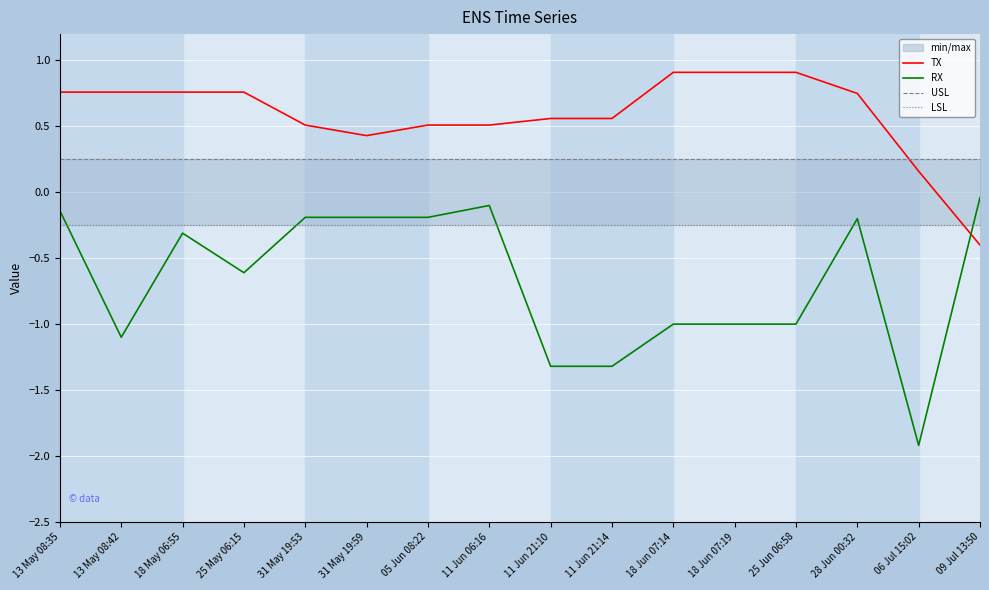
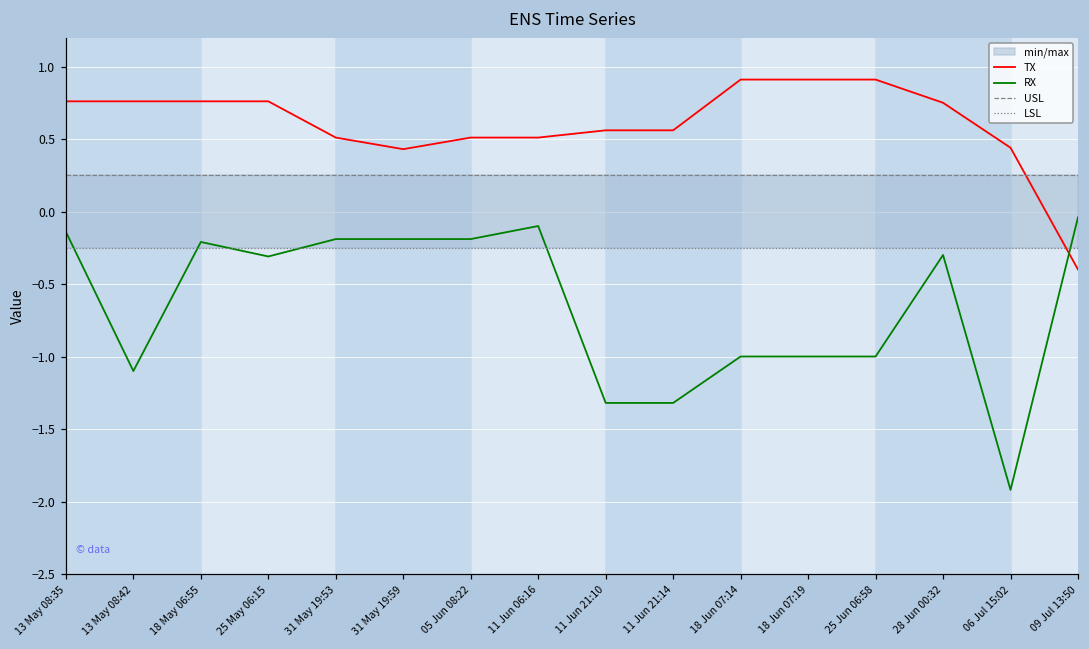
RX, 18 May 06:55: -0.31 -> -0.21
RX, 25 May 06:15: -0.61 -> -0.31
RX, 28 Jun 00:32: -0.2 -> -0.3
TX, 06 Jul 15:02: 0.16 -> 0.44
